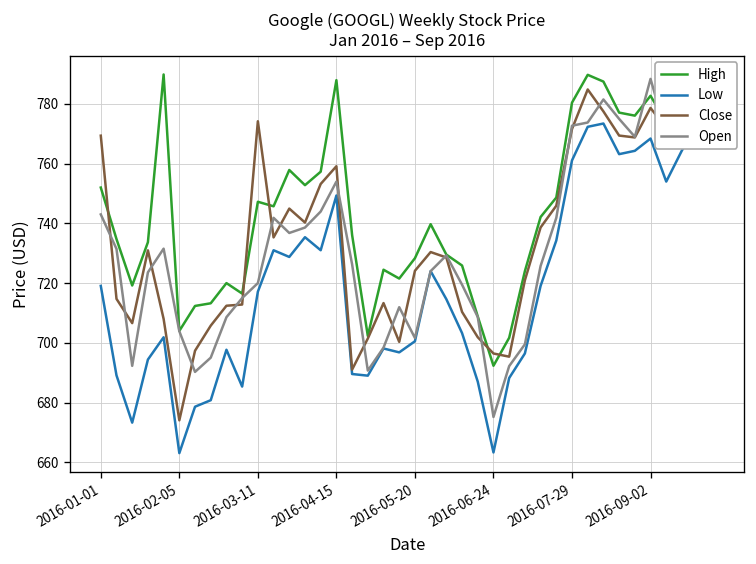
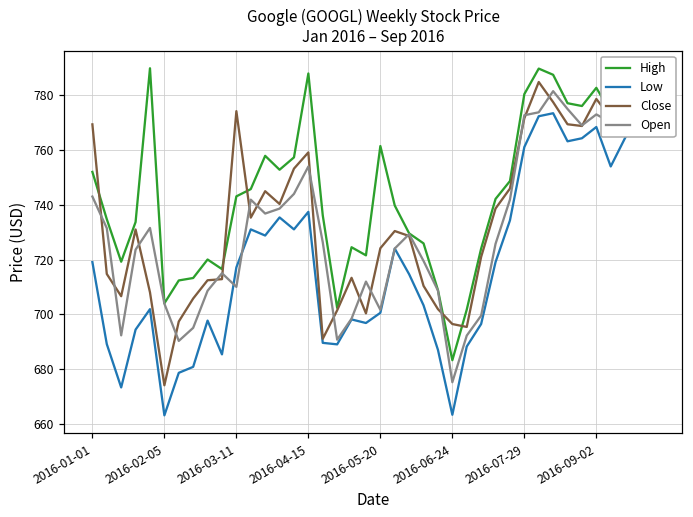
High, 2016-03-11: 747 -> 743
Open, 2016-03-11: 720 -> 710
Low, 2016-04-15: 749 -> 737
High, 2016-05-20: 728 -> 761
High, 2016-06-24: 692 -> 683
Open, 2016-09-02: 788 -> 773
